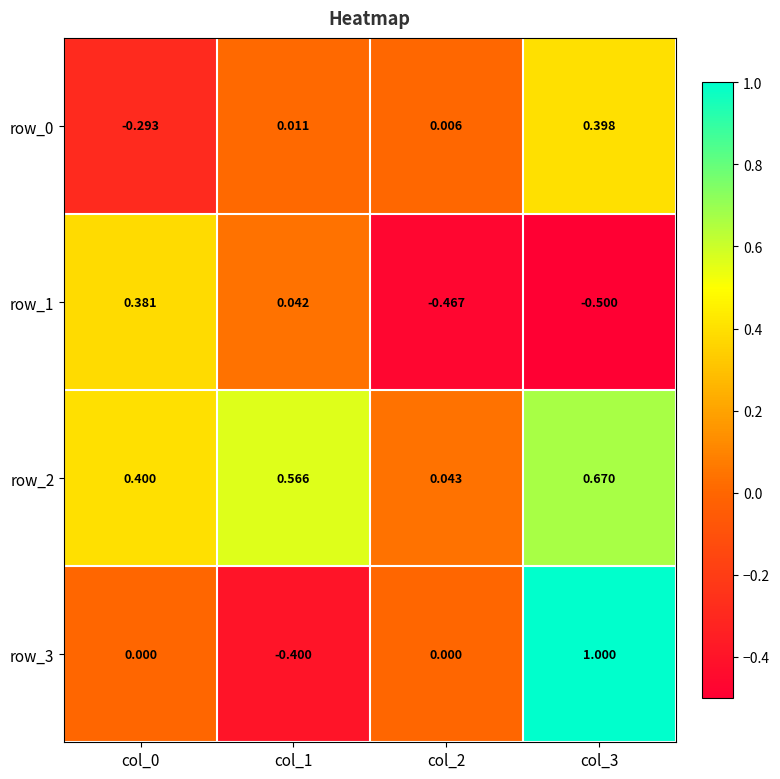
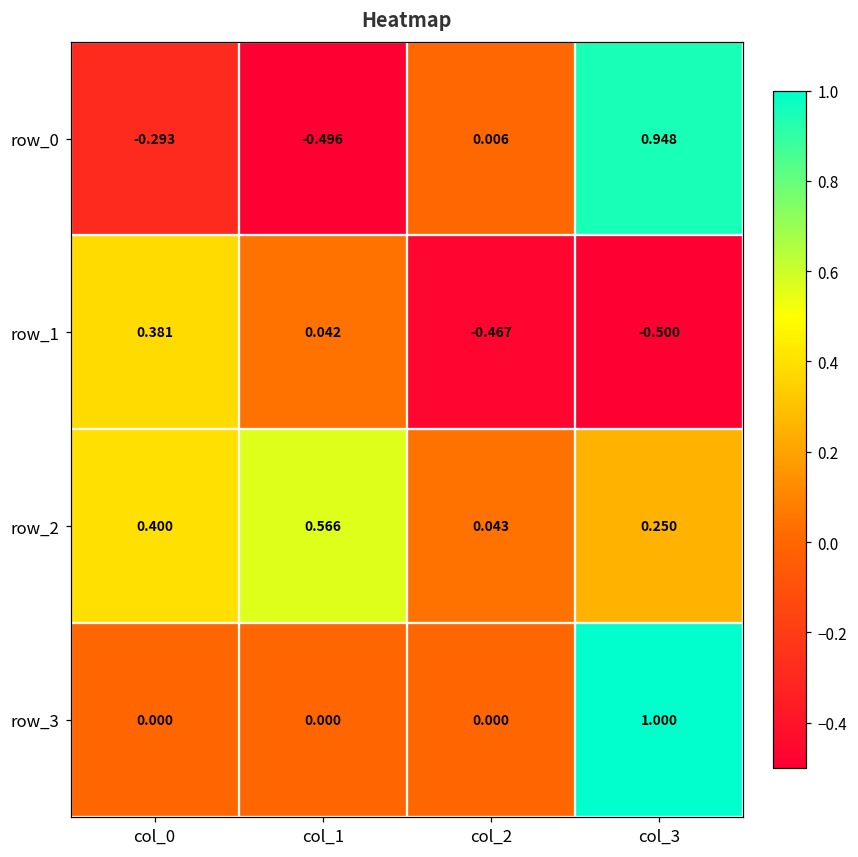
row_0, col_1: 0.011 -> -0.496
row_0, col_3: 0.398 -> 0.948
row_2, col_3: 0.670 -> 0.250
row_3, col_1: -0.400 -> 0.000
